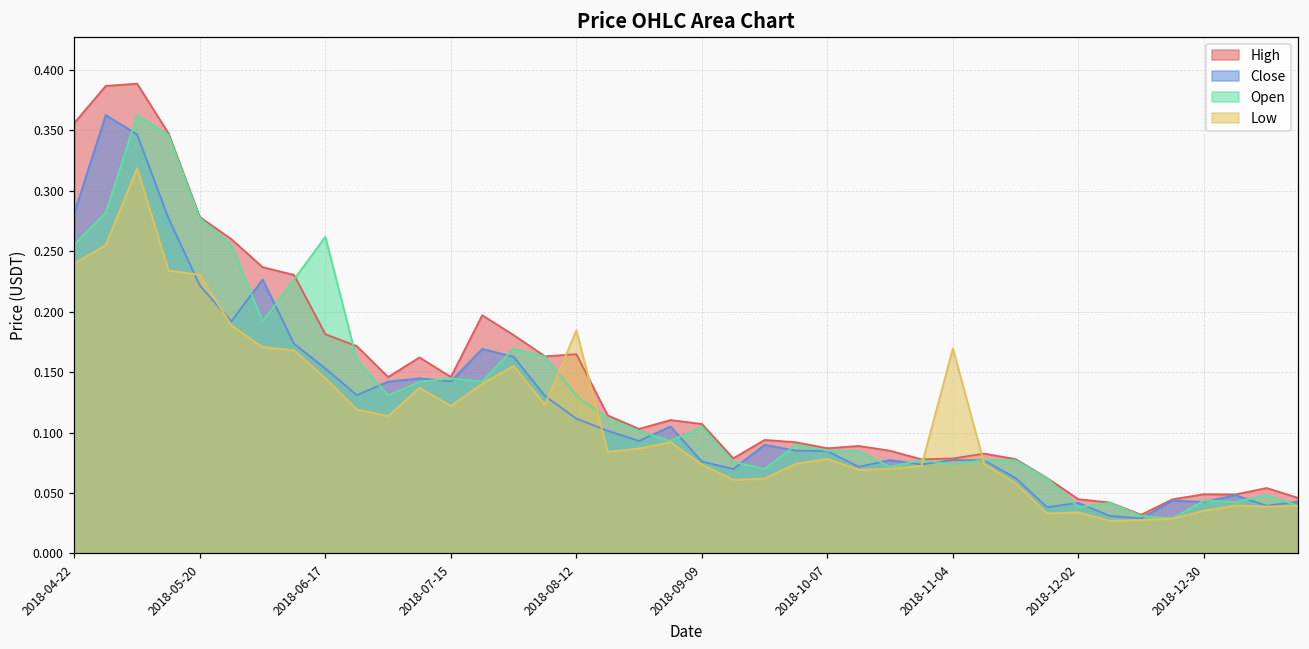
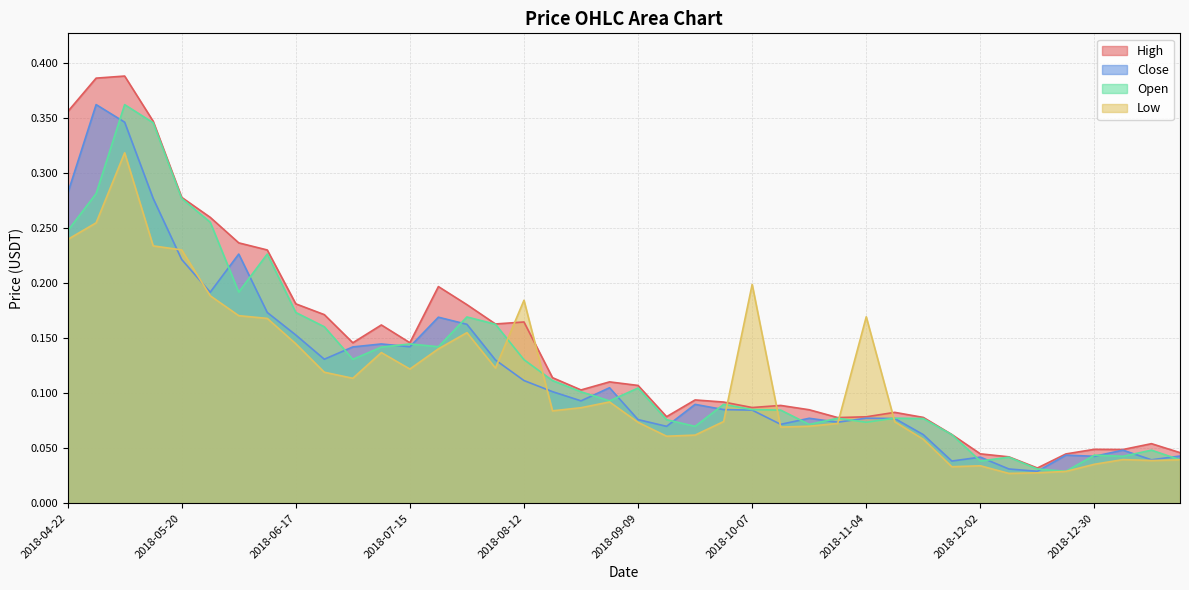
Open, 2018-04-22: 0.256 -> 0.248
Open, 2018-06-17: 0.262 -> 0.173
Low, 2018-10-07: 0.078 -> 0.199
